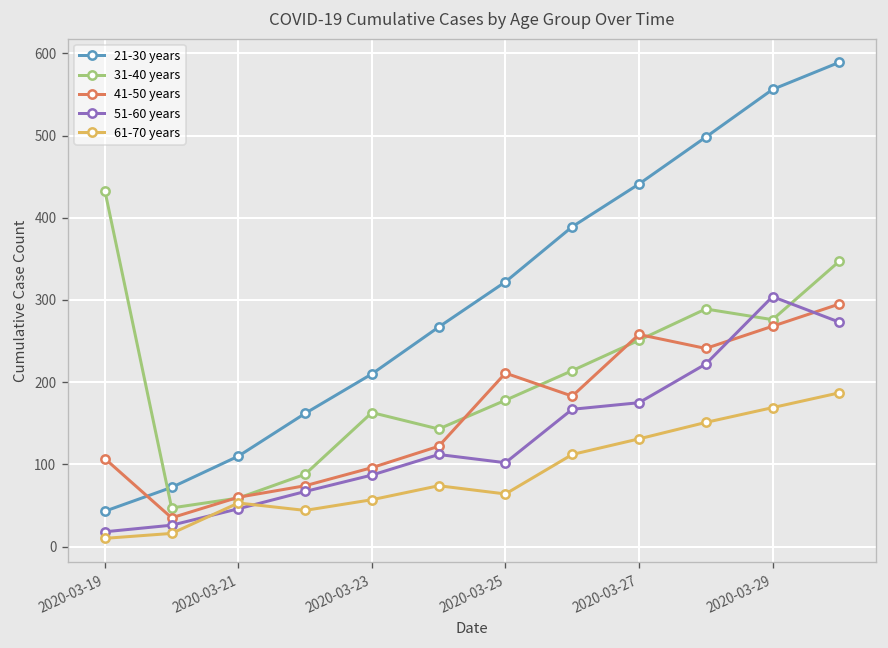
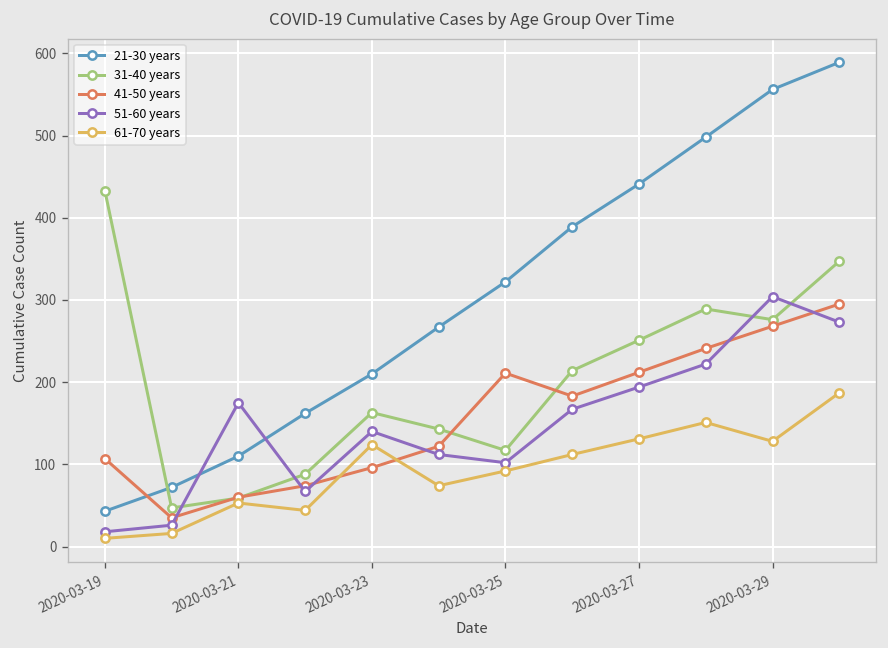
51-60 years, 2020-03-21: 50 -> 180
51-60 years, 2020-03-23: 90 -> 140
61-70 years, 2020-03-23: 60 -> 120
31-40 years, 2020-03-25: 180 -> 120
61-70 years, 2020-03-25: 60 -> 90
41-50 years, 2020-03-27: 260 -> 210
51-60 years, 2020-03-27: 180 -> 190
61-70 years, 2020-03-29: 170 -> 130
